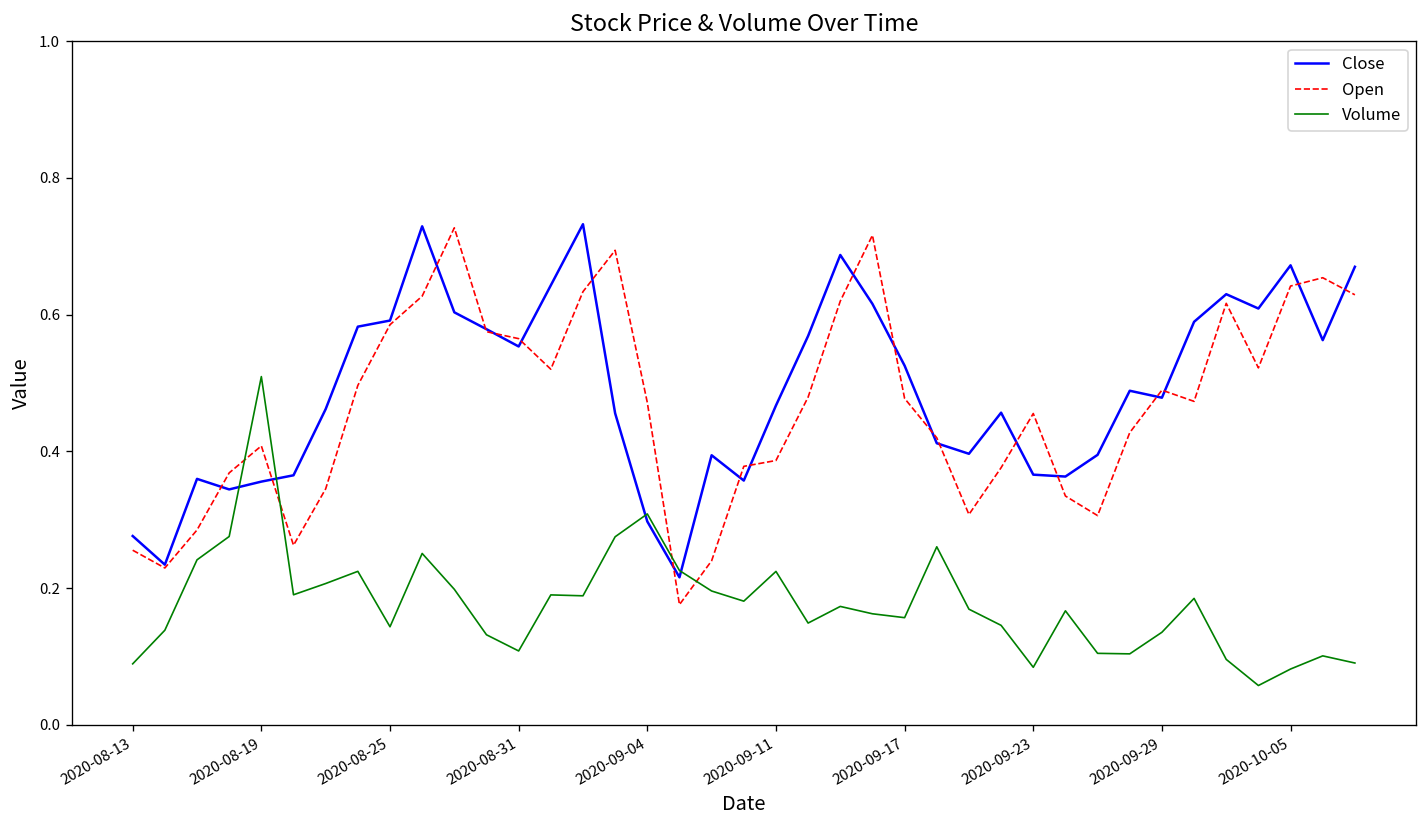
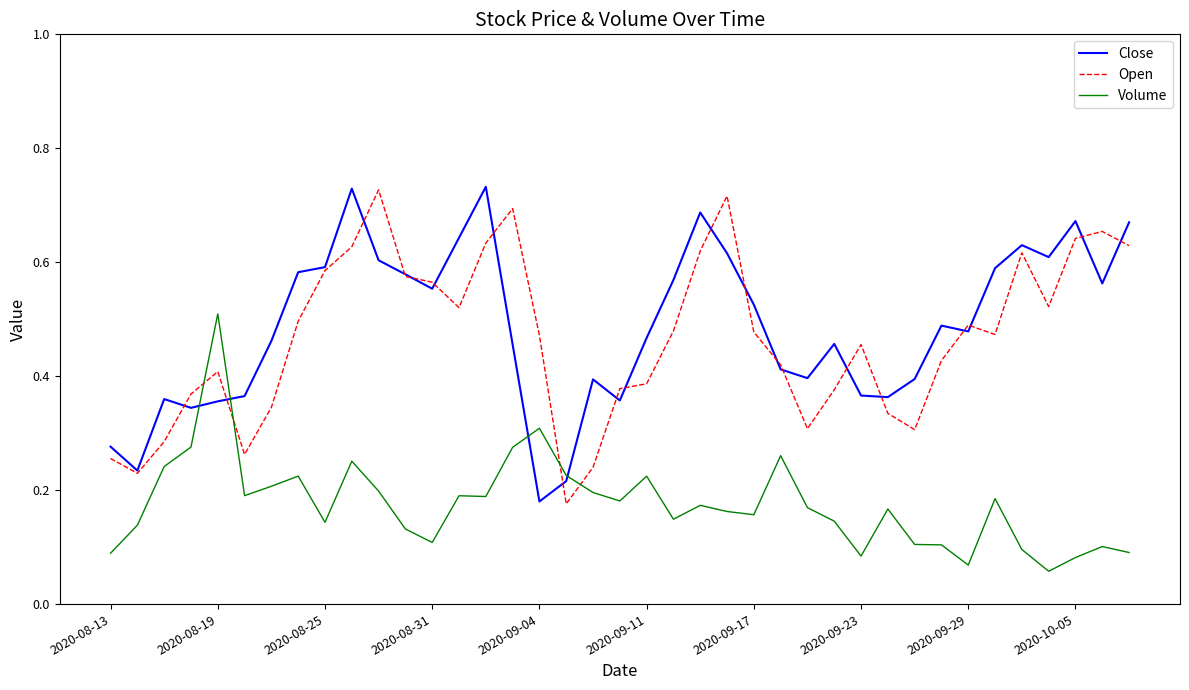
Close, 2020-09-04: 0.30 -> 0.18
Volume, 2020-09-29: 0.14 -> 0.07
